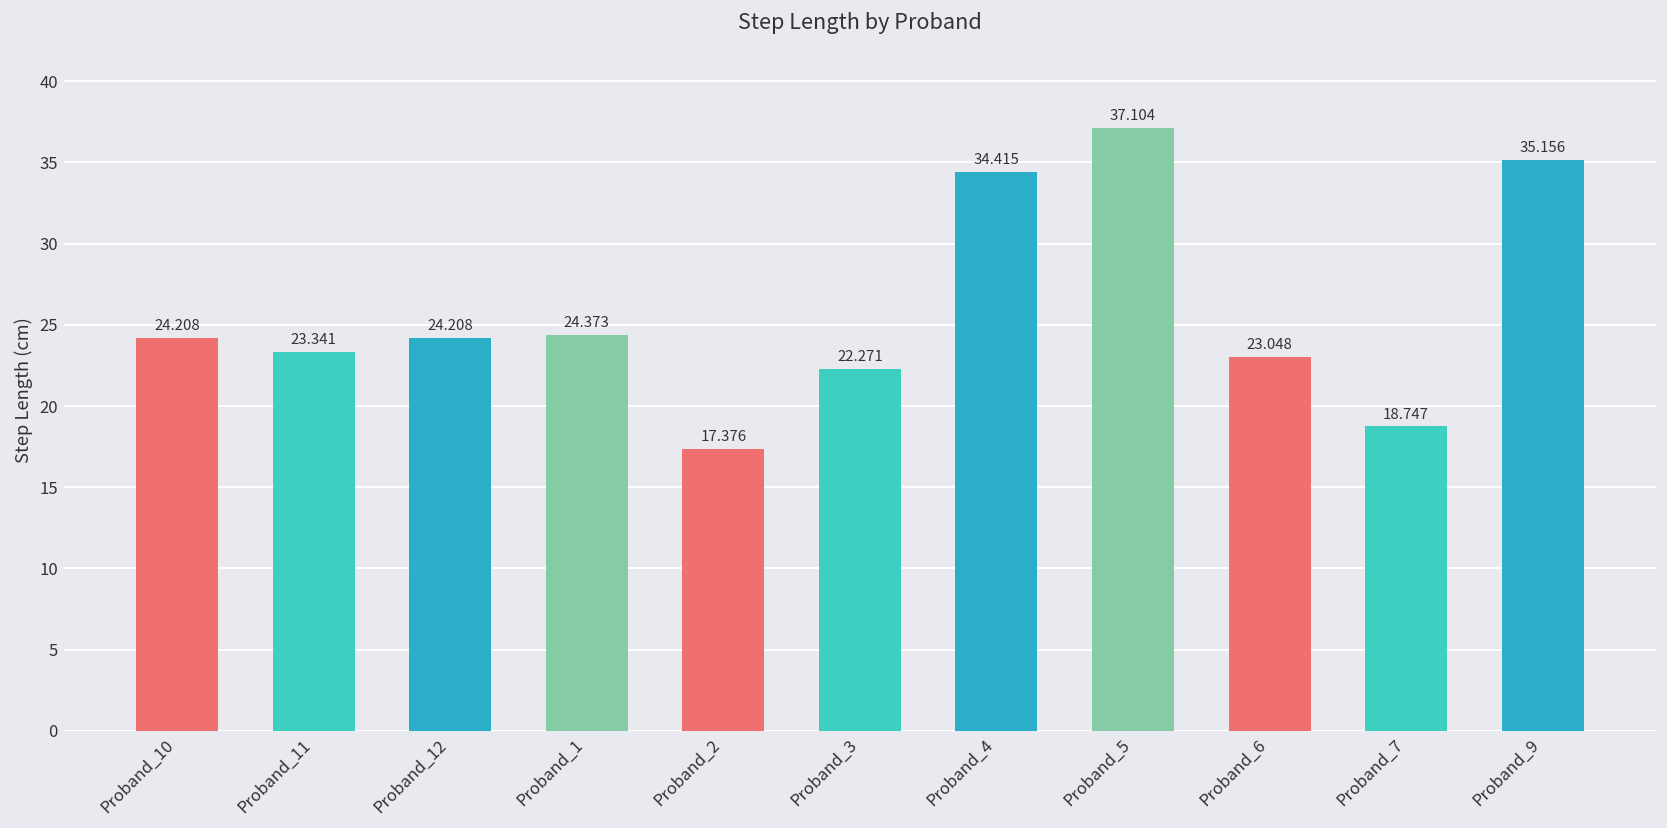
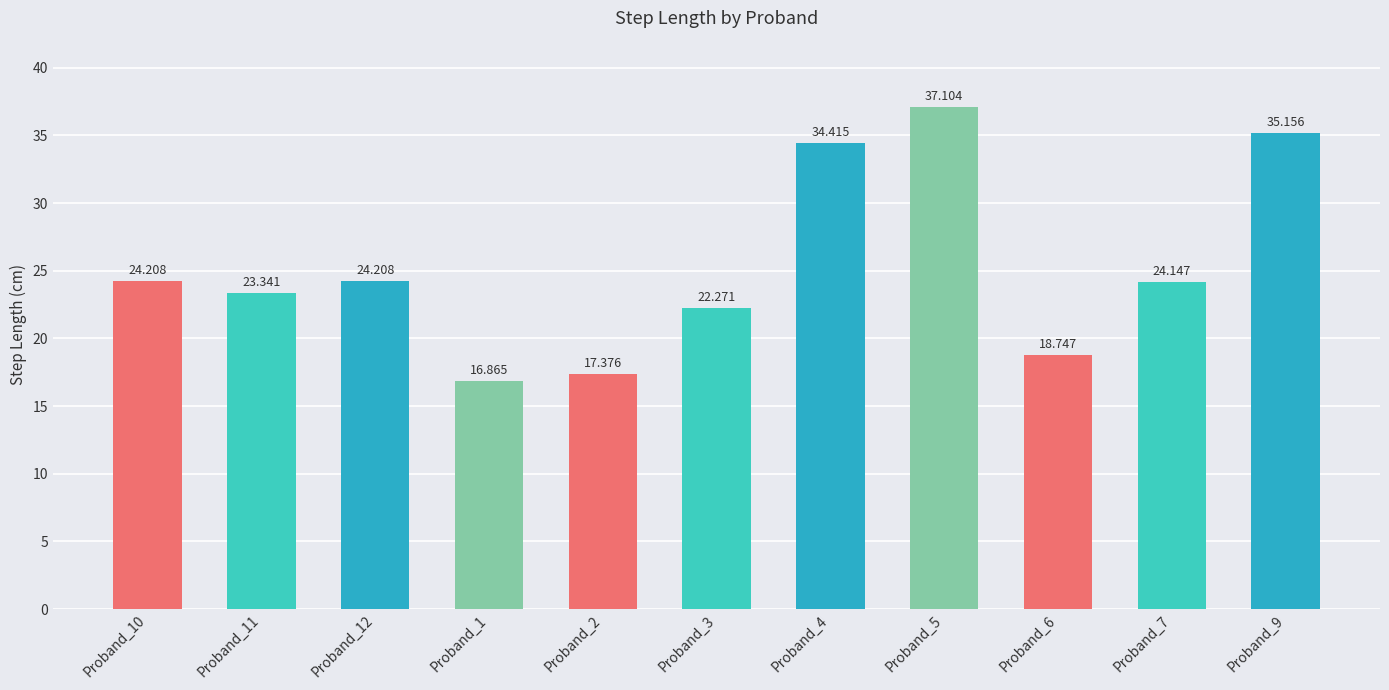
Proband_1: 24.373 -> 16.865
Proband_6: 23.048 -> 18.747
Proband_7: 18.747 -> 24.147
